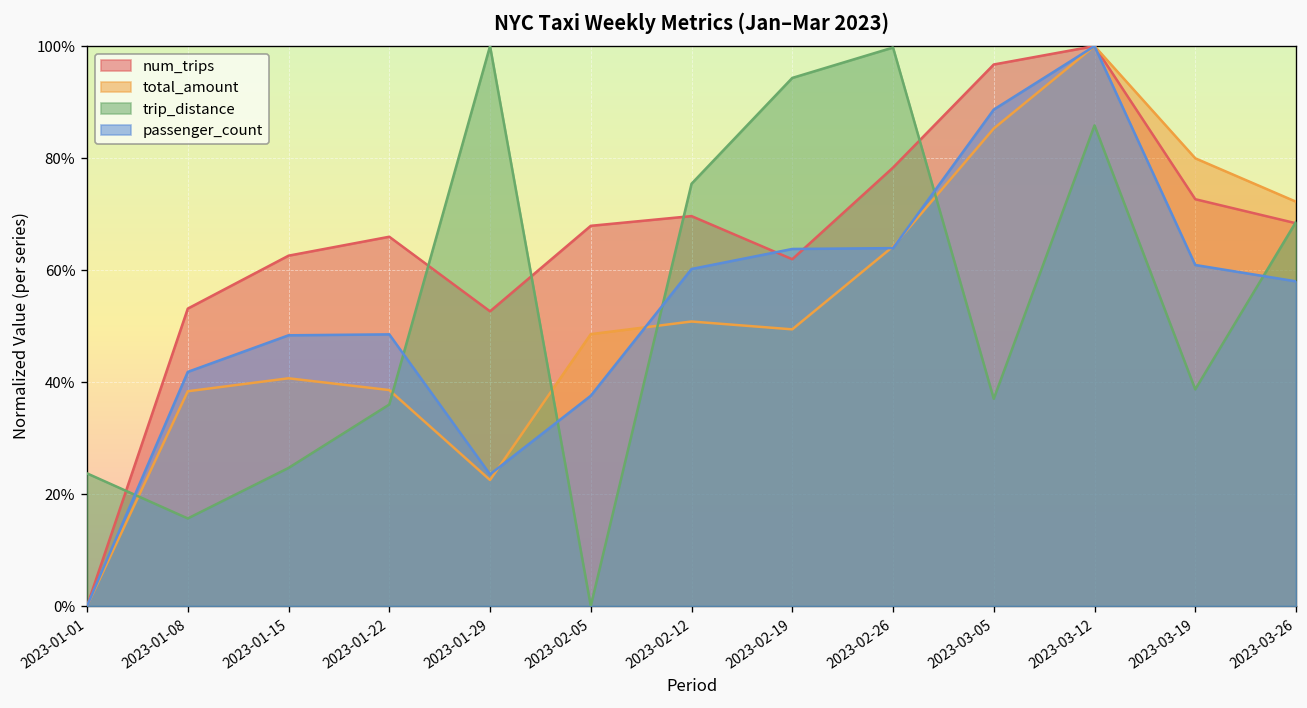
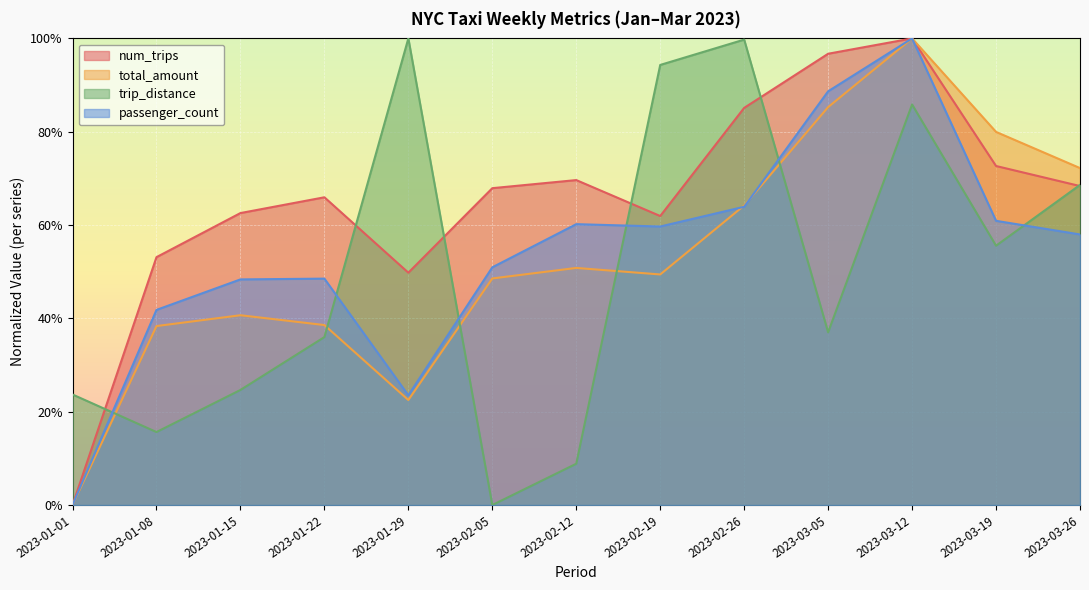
num_trips, 2023-01-29: 53% -> 50%
passenger_count, 2023-02-05: 38% -> 51%
trip_distance, 2023-02-12: 75% -> 9%
passenger_count, 2023-02-19: 64% -> 60%
num_trips, 2023-02-26: 78% -> 85%
trip_distance, 2023-03-19: 39% -> 56%
